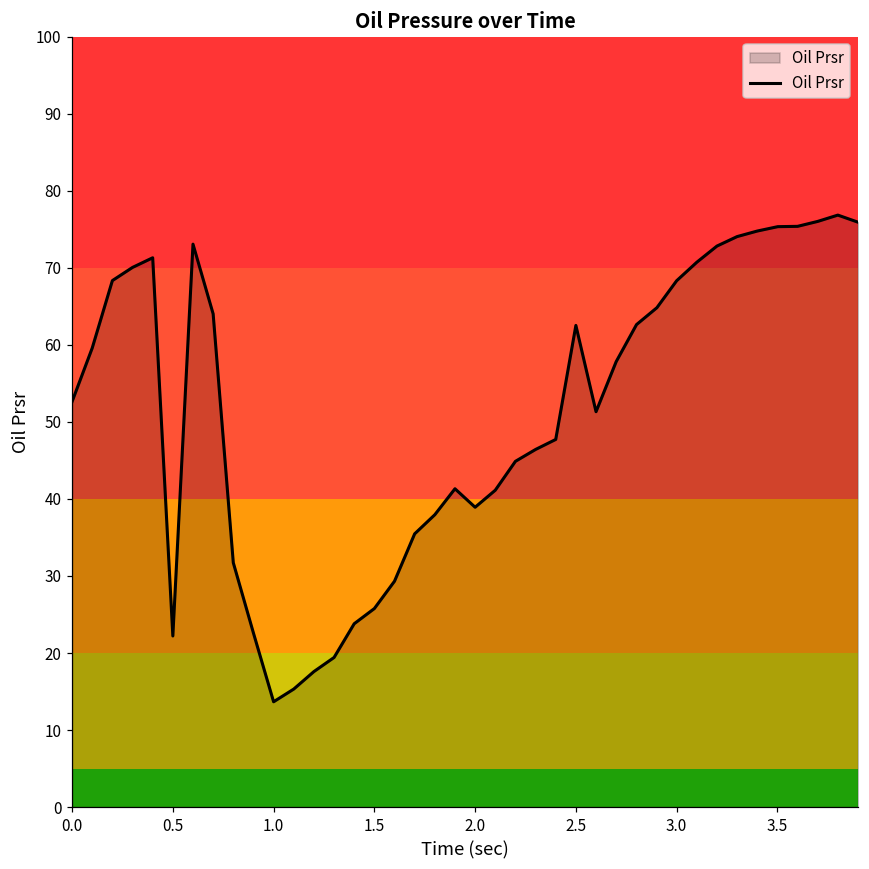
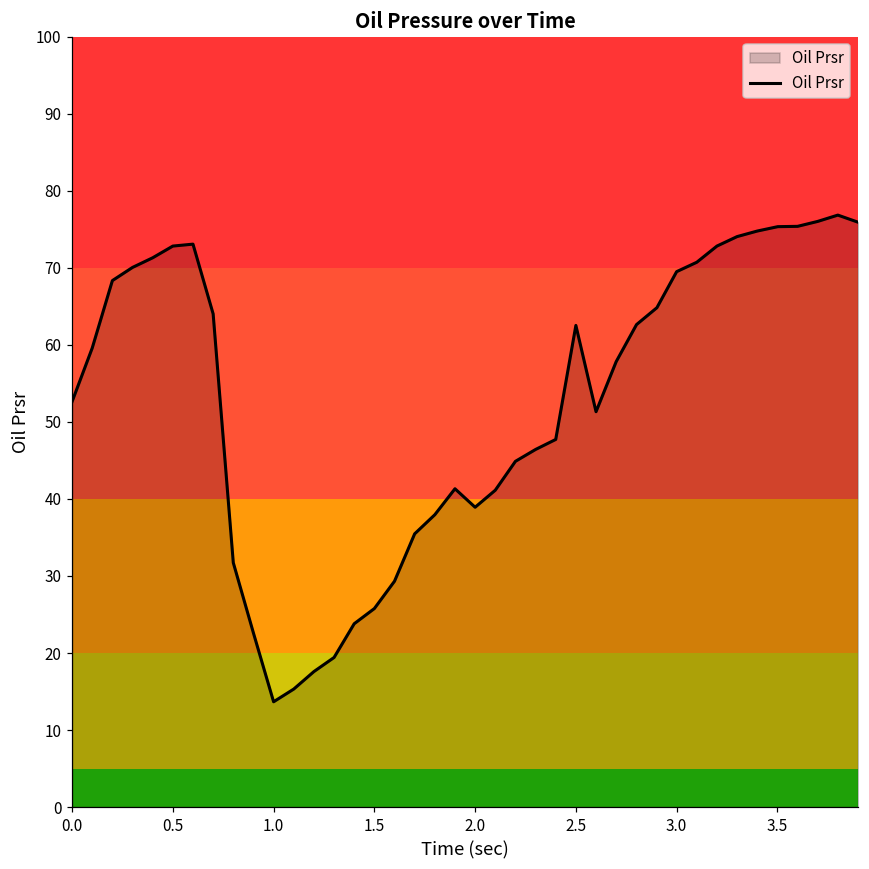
0.5: 22 -> 73
3.0: 68 -> 70
